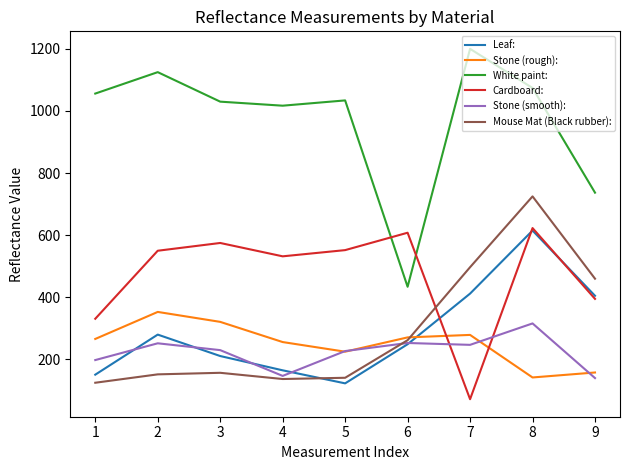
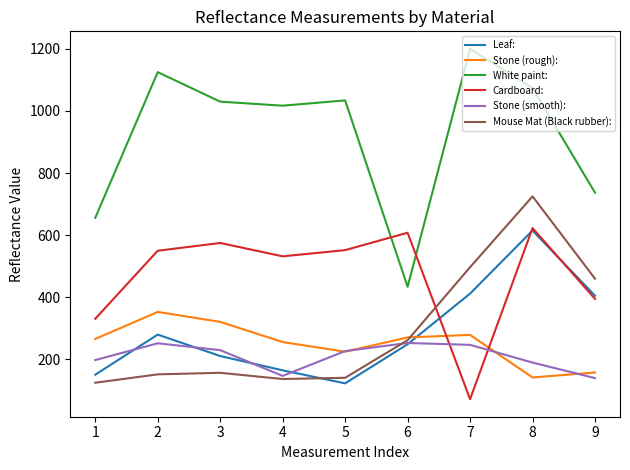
White paint:, 1: 1060 -> 660
Stone (smooth):, 8: 320 -> 190
